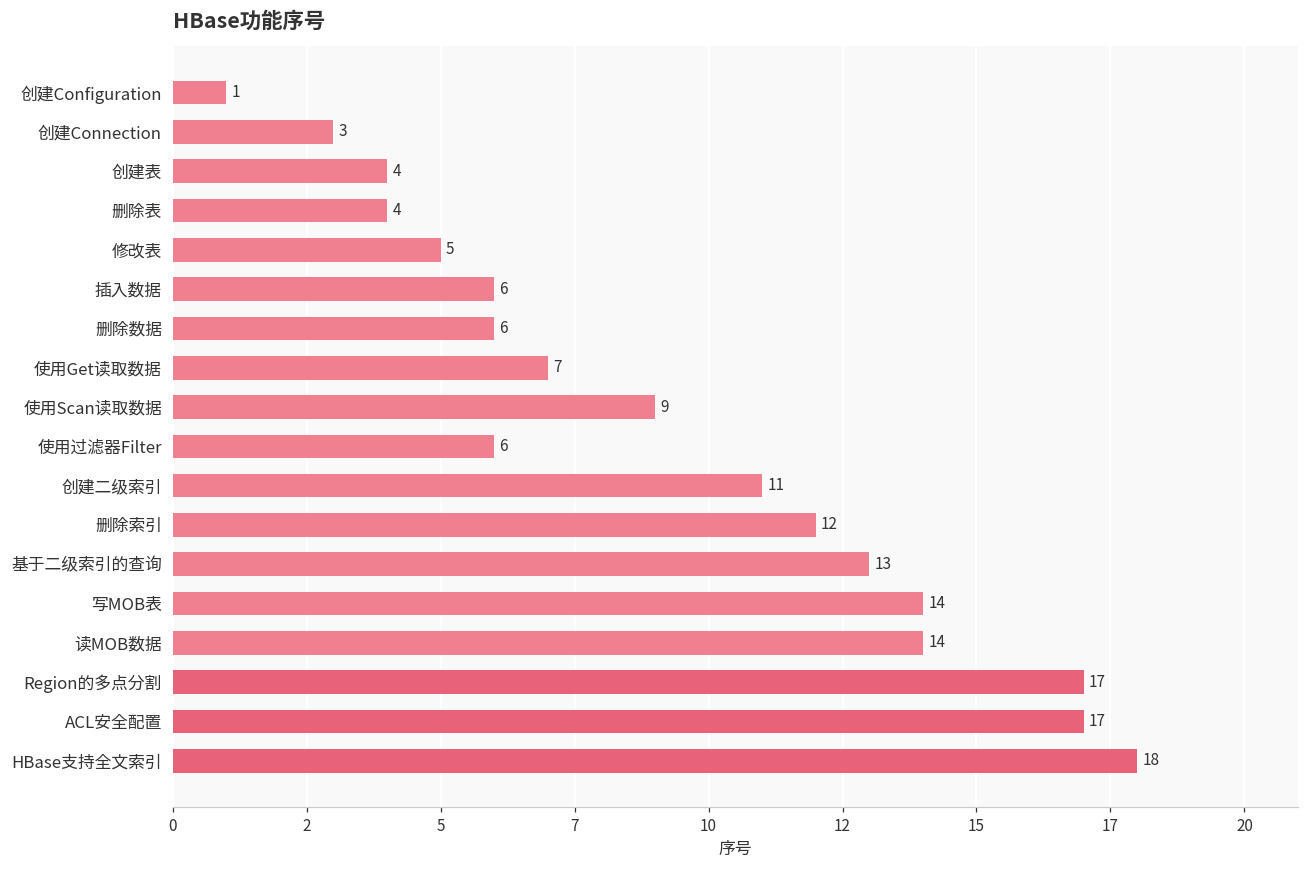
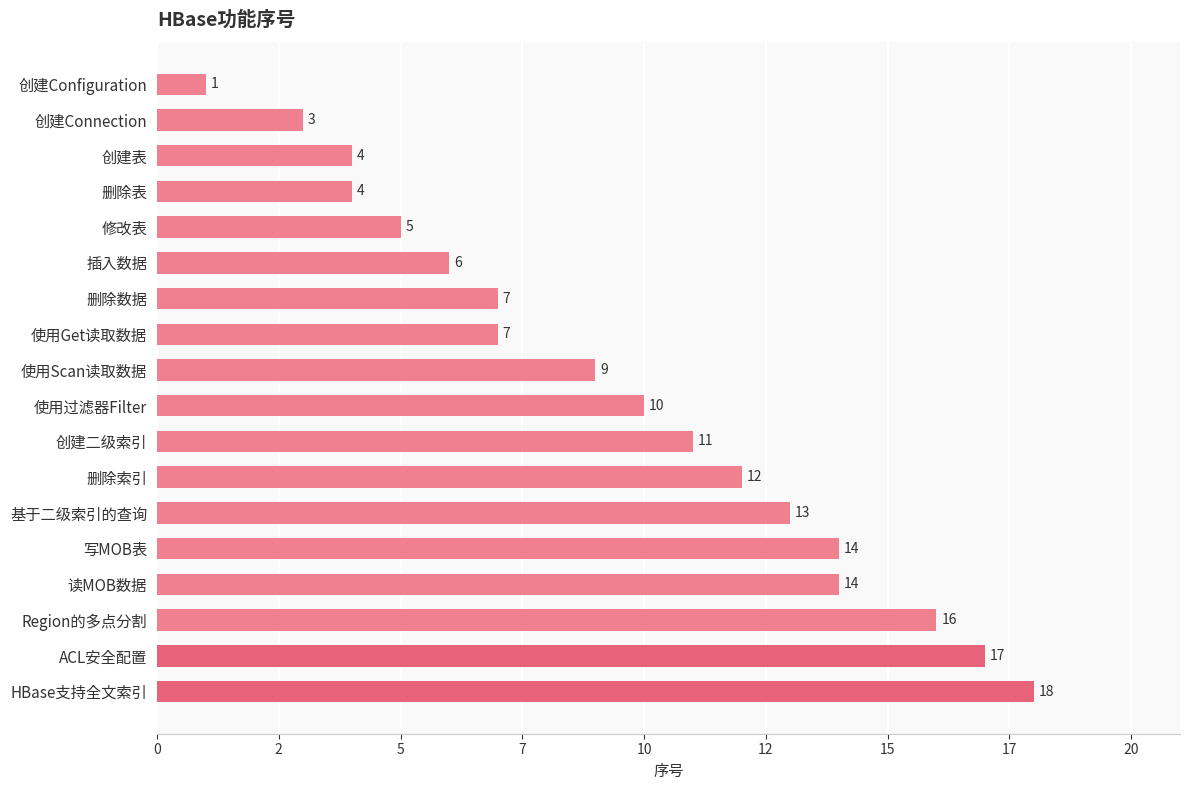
删除数据: 6 -> 7
使用过滤器Filter: 6 -> 10
Region的多点分割: 17 -> 16
